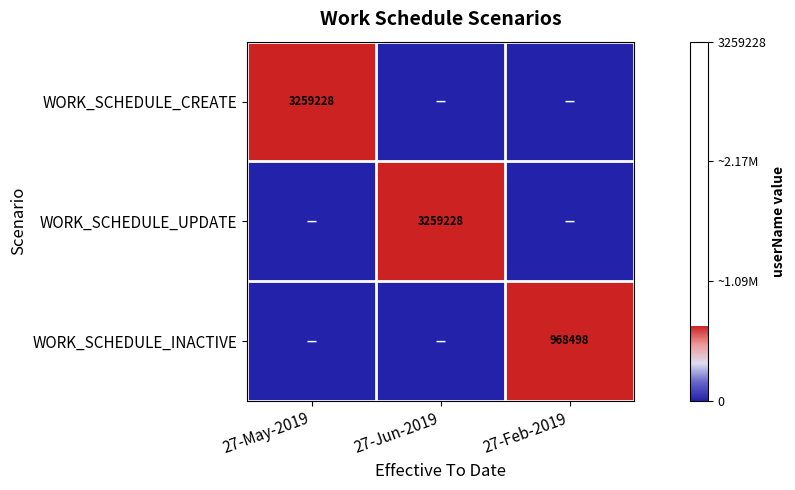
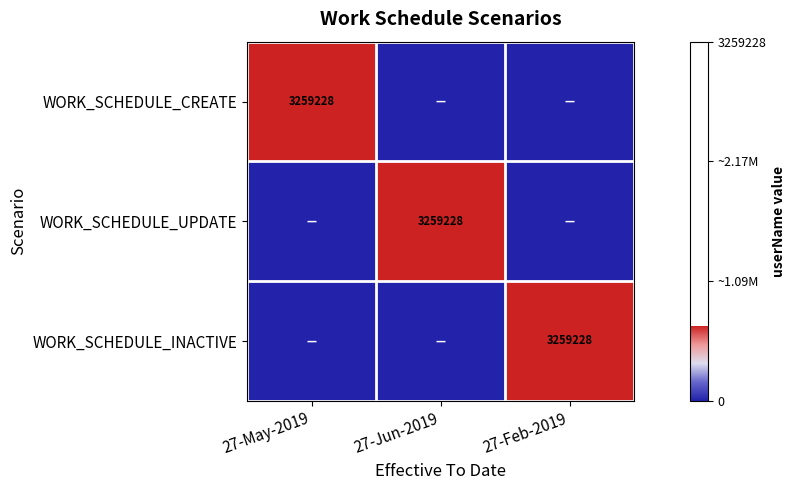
WORK_SCHEDULE_INACTIVE, 27-Feb-2019: 968498 -> 3259228
